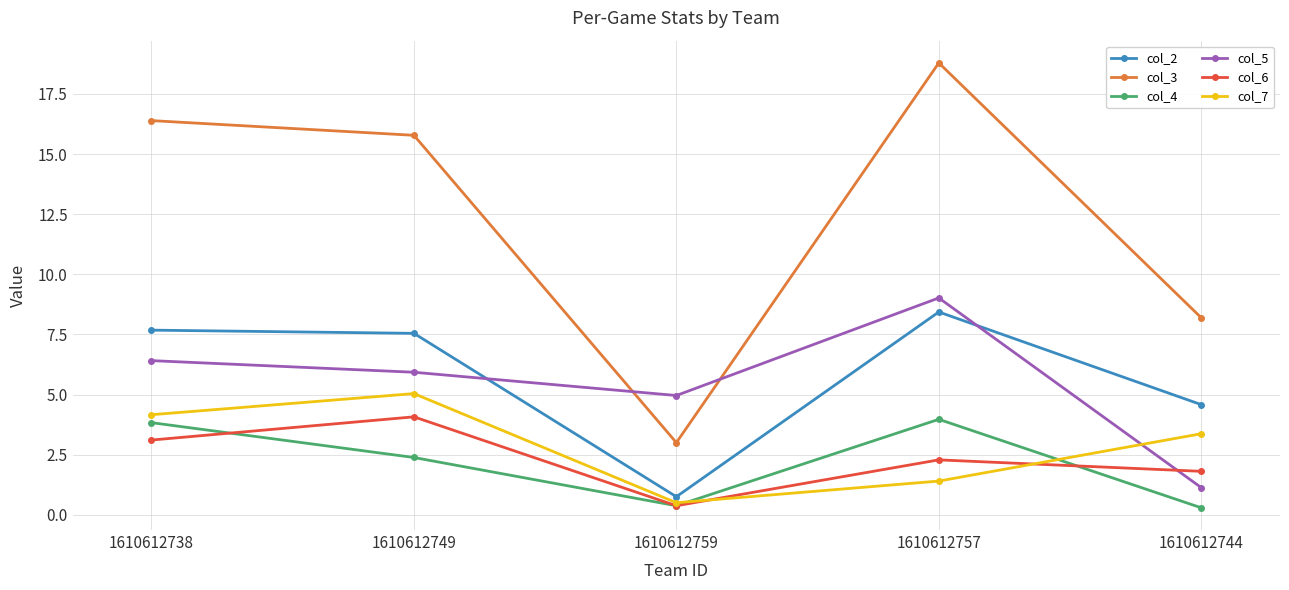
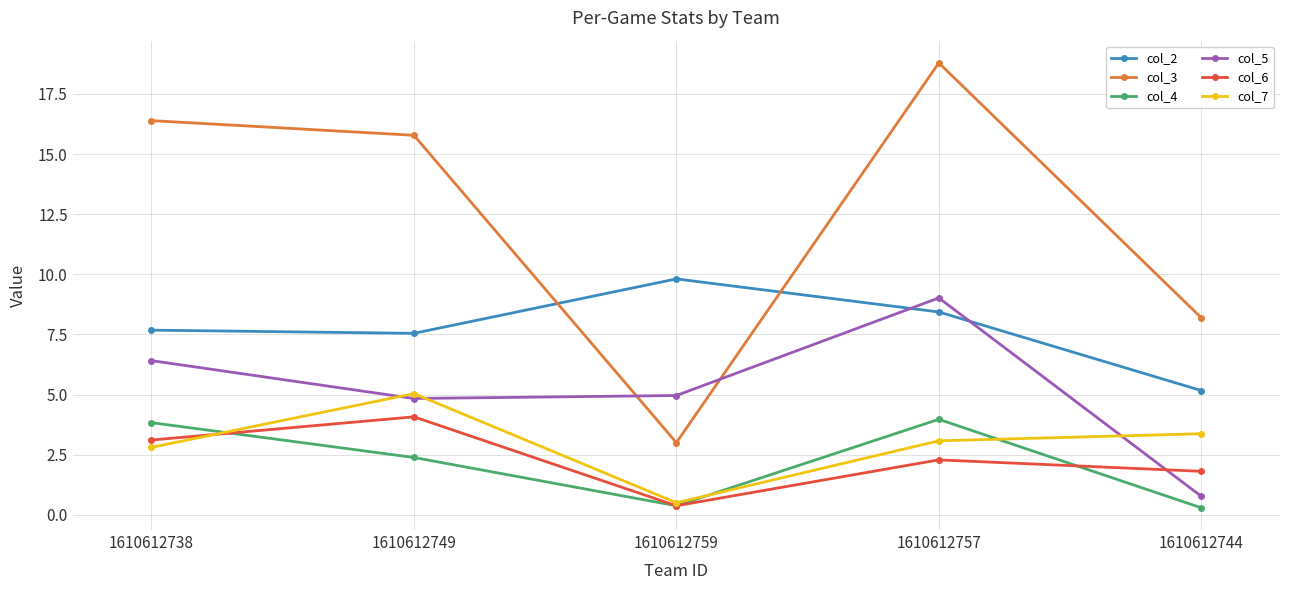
col_7, 1610612738: 4.2 -> 2.8
col_5, 1610612749: 5.9 -> 4.8
col_2, 1610612759: 0.8 -> 9.8
col_7, 1610612757: 1.4 -> 3.1
col_2, 1610612744: 4.6 -> 5.2
col_5, 1610612744: 1.1 -> 0.8
